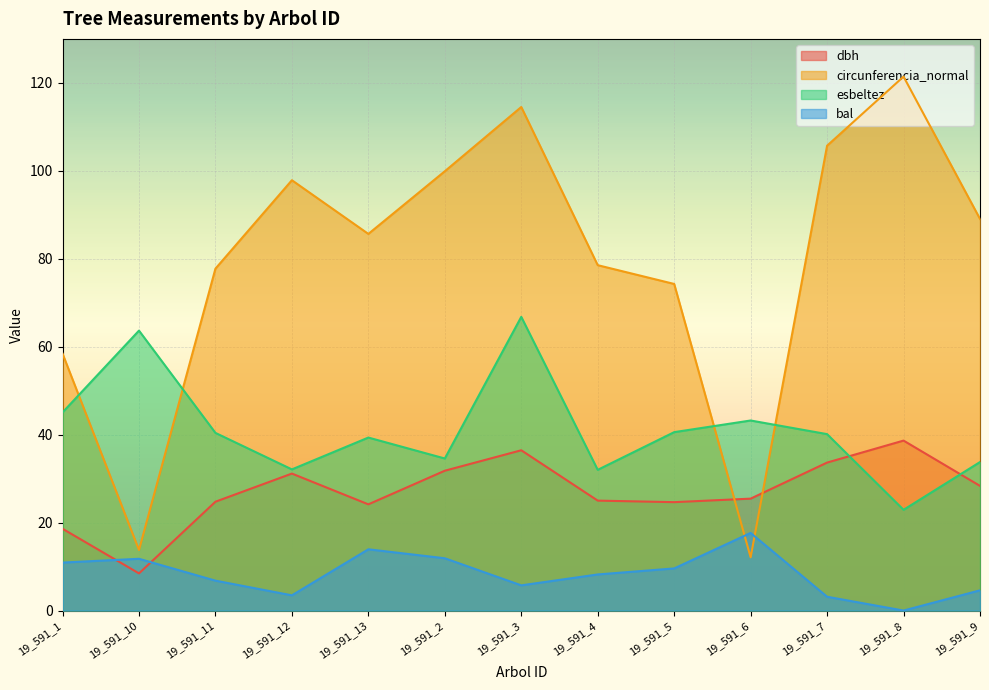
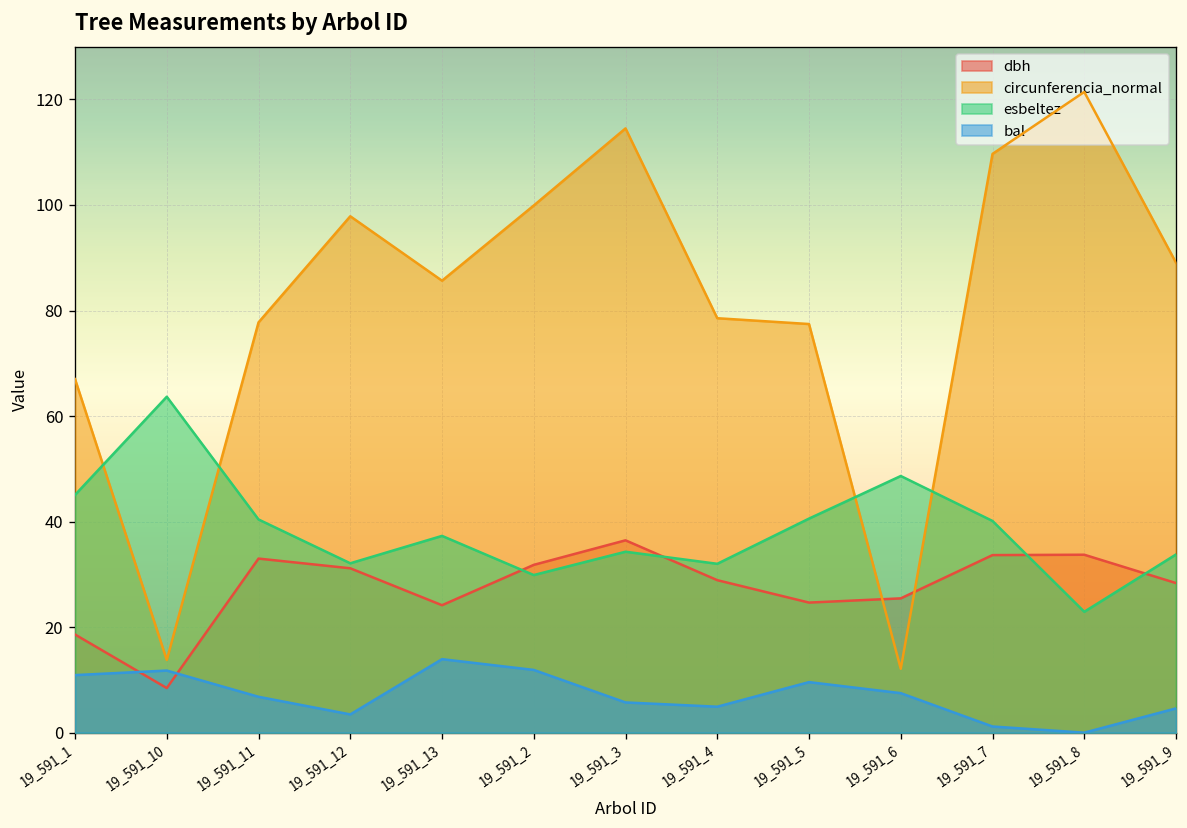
circunferencia_normal, 19_591_1: 58 -> 67
dbh, 19_591_11: 25 -> 33
esbeltez, 19_591_13: 39 -> 37
esbeltez, 19_591_2: 35 -> 30
esbeltez, 19_591_3: 67 -> 34
dbh, 19_591_4: 25 -> 29
bal, 19_591_4: 8 -> 5
circunferencia_normal, 19_591_5: 74 -> 77
esbeltez, 19_591_6: 43 -> 49
bal, 19_591_6: 18 -> 7
circunferencia_normal, 19_591_7: 106 -> 110
bal, 19_591_7: 3 -> 1
dbh, 19_591_8: 39 -> 34
